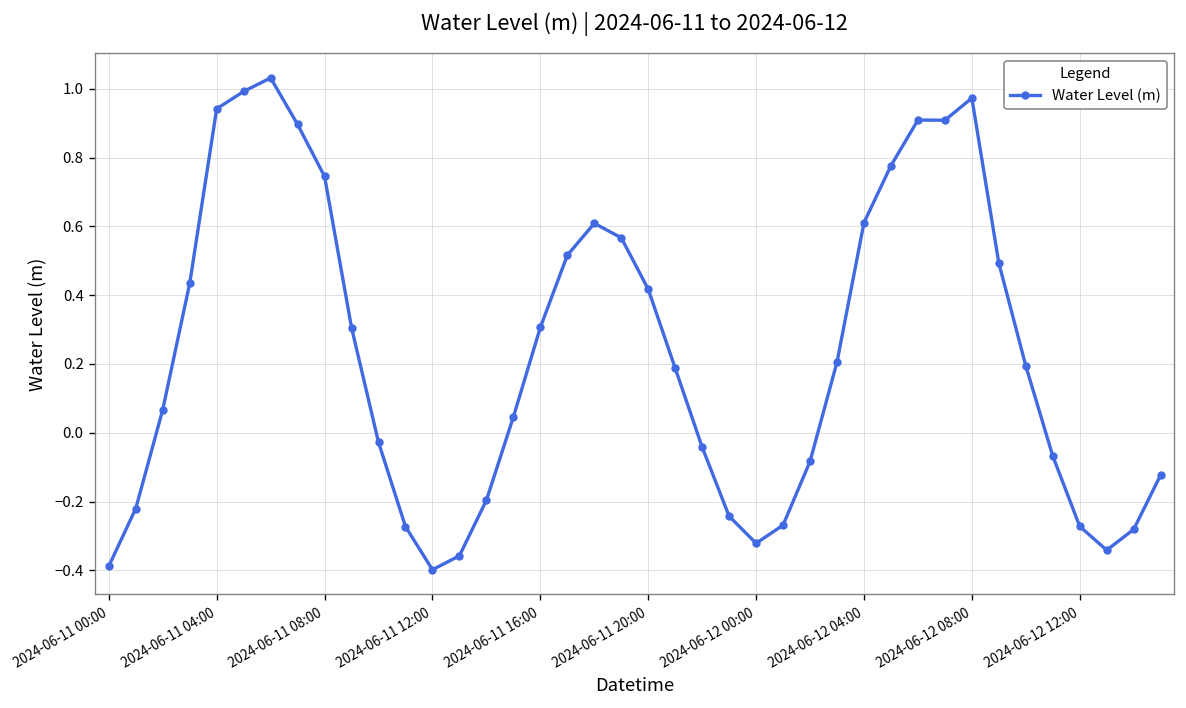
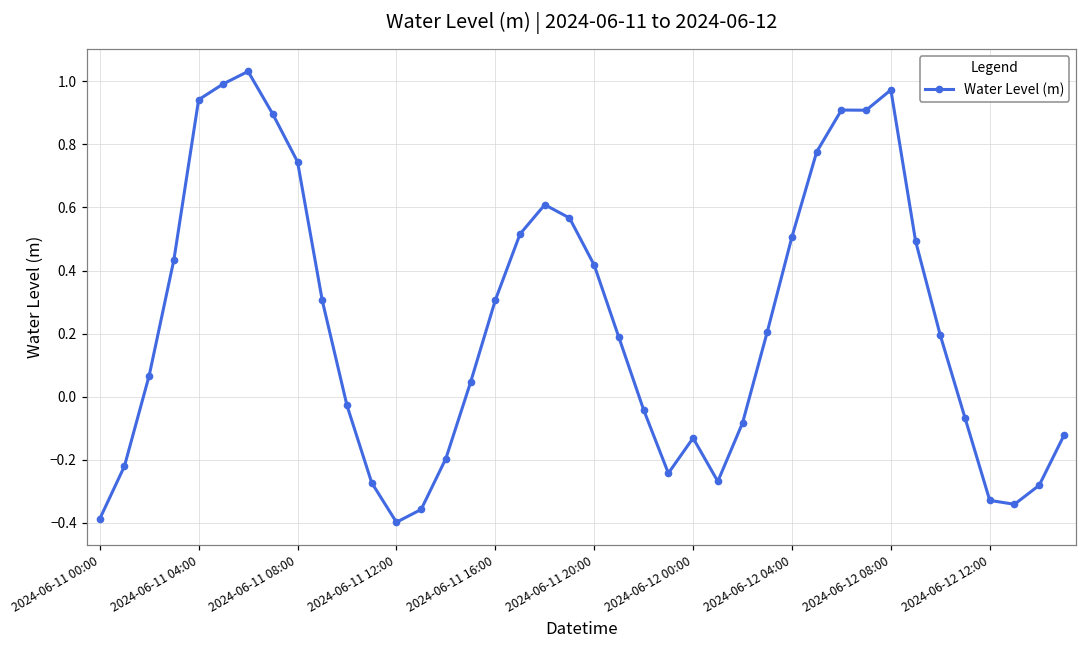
2024-06-12 00:00: -0.32 -> -0.13
2024-06-12 04:00: 0.61 -> 0.51
2024-06-12 12:00: -0.27 -> -0.33
